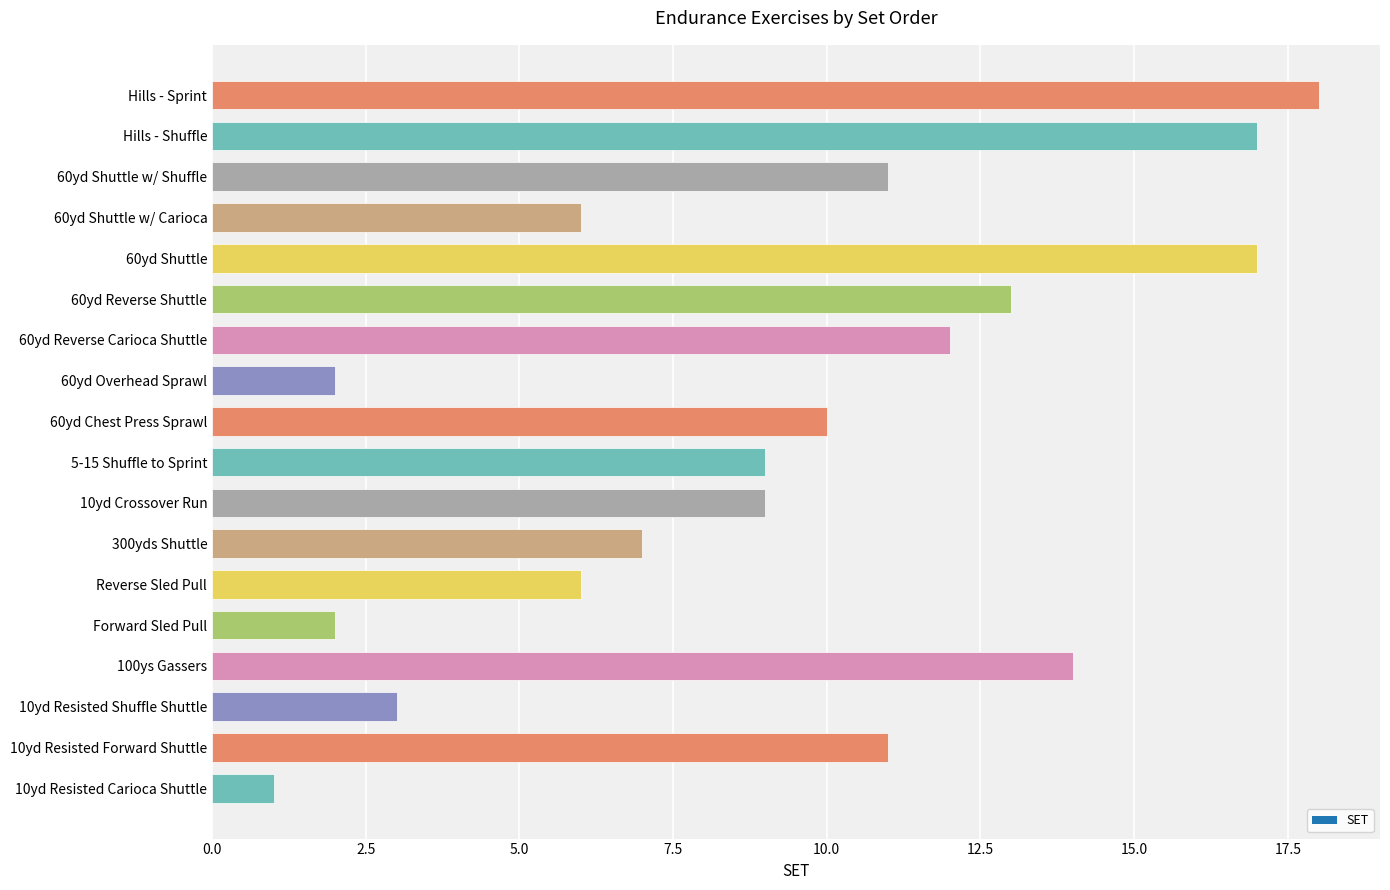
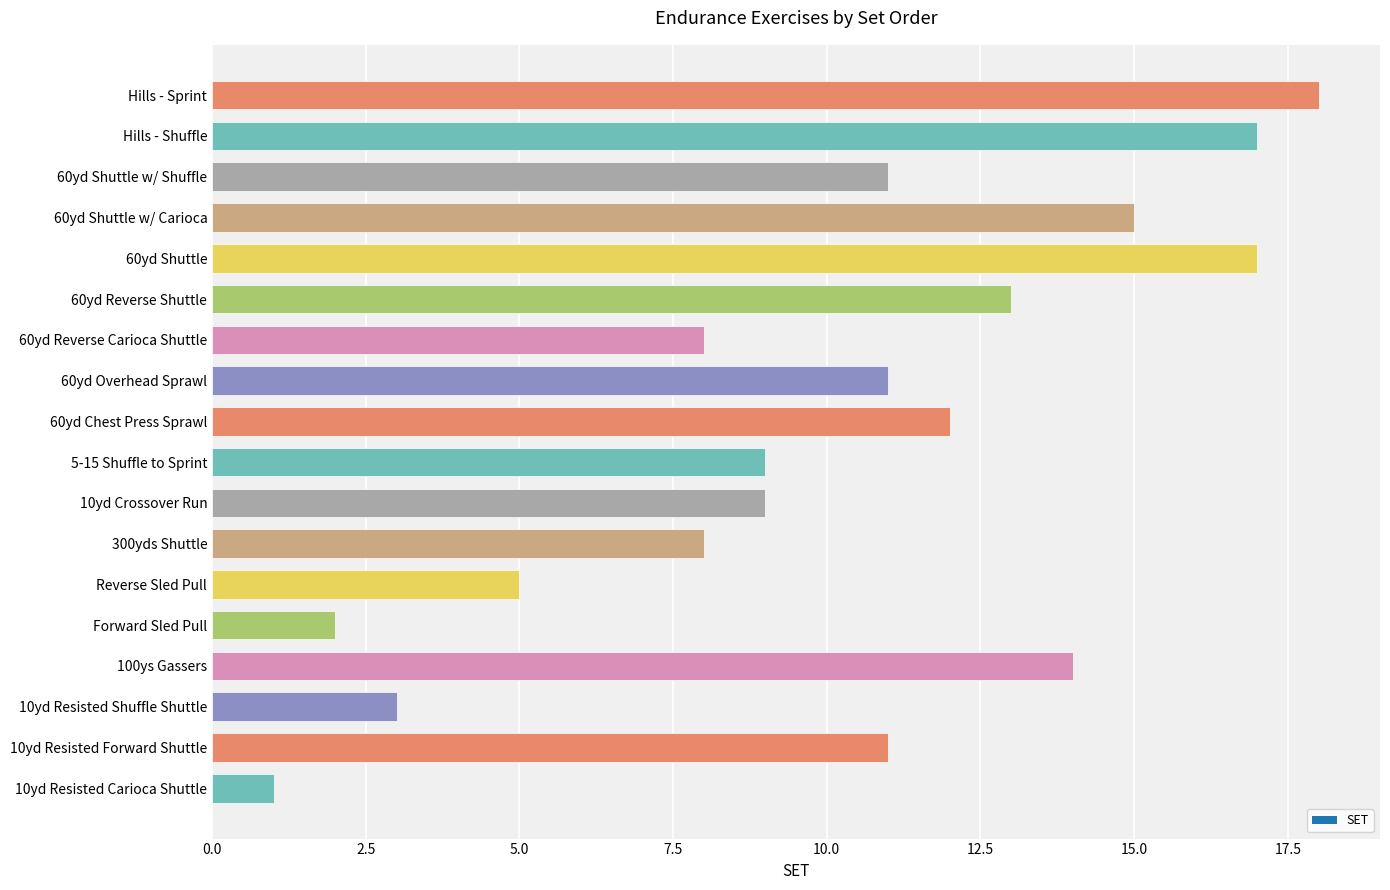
60yd Shuttle w/ Carioca: 6 -> 15
60yd Reverse Carioca Shuttle: 12 -> 8
60yd Overhead Sprawl: 2 -> 11
60yd Chest Press Sprawl: 10 -> 12
300yds Shuttle: 7 -> 8
Reverse Sled Pull: 6 -> 5
